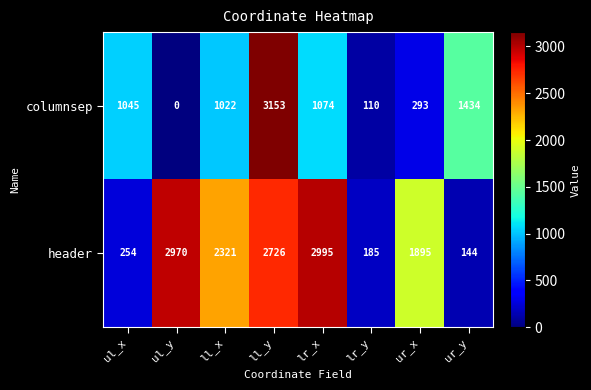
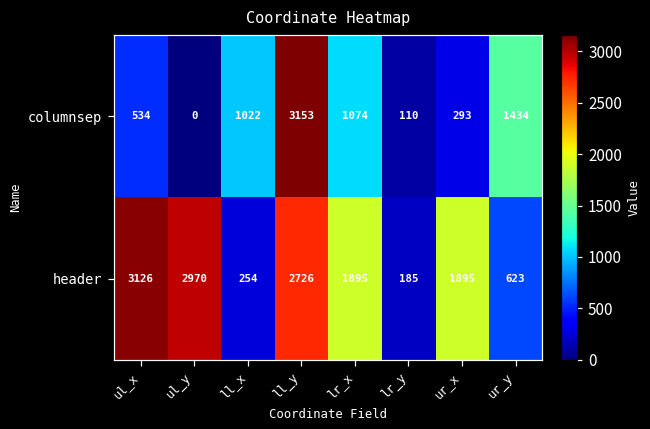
columnsep, ul_x: 1045 -> 534
header, ul_x: 254 -> 3126
header, ll_x: 2321 -> 254
header, lr_x: 2995 -> 1895
header, ur_y: 144 -> 623
